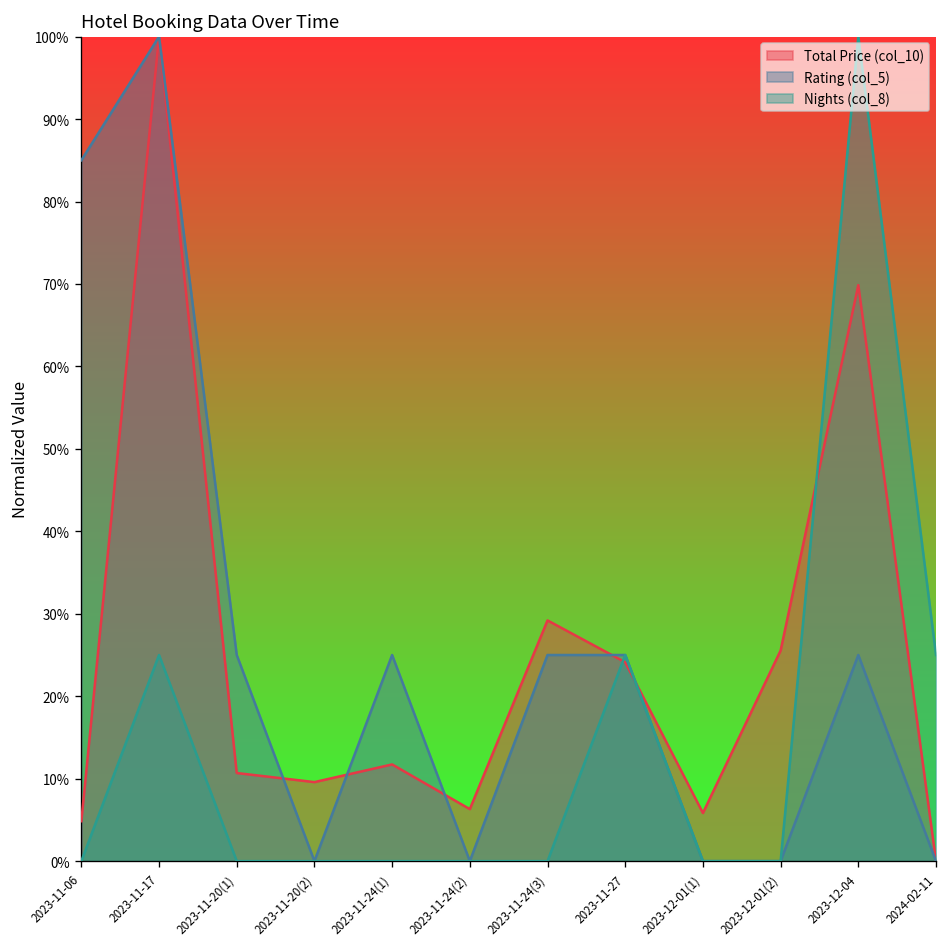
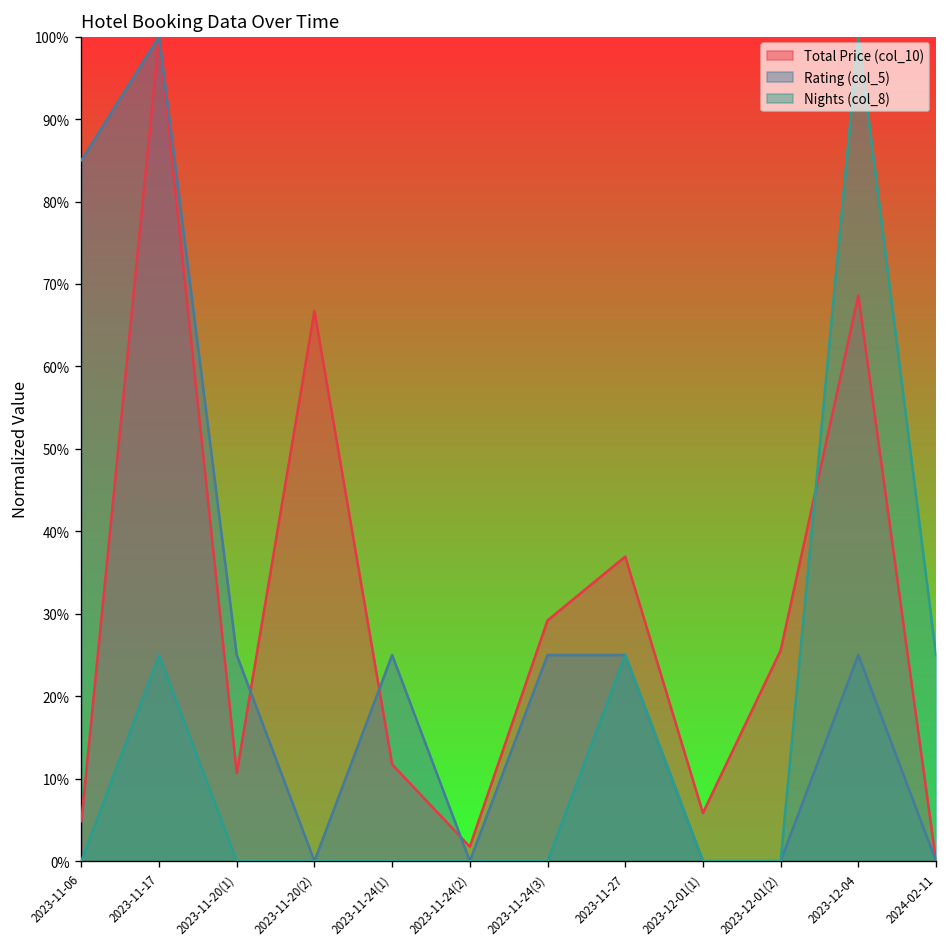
Total Price (col_10), 2023-11-20(2): 10% -> 67%
Total Price (col_10), 2023-11-24(2): 6% -> 2%
Total Price (col_10), 2023-11-27: 24% -> 37%
Total Price (col_10), 2023-12-04: 70% -> 69%
